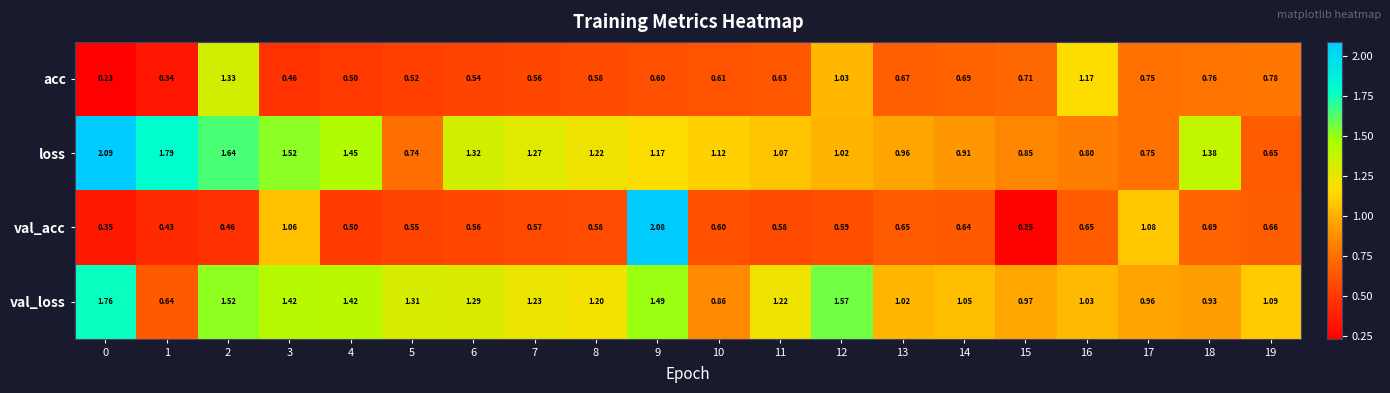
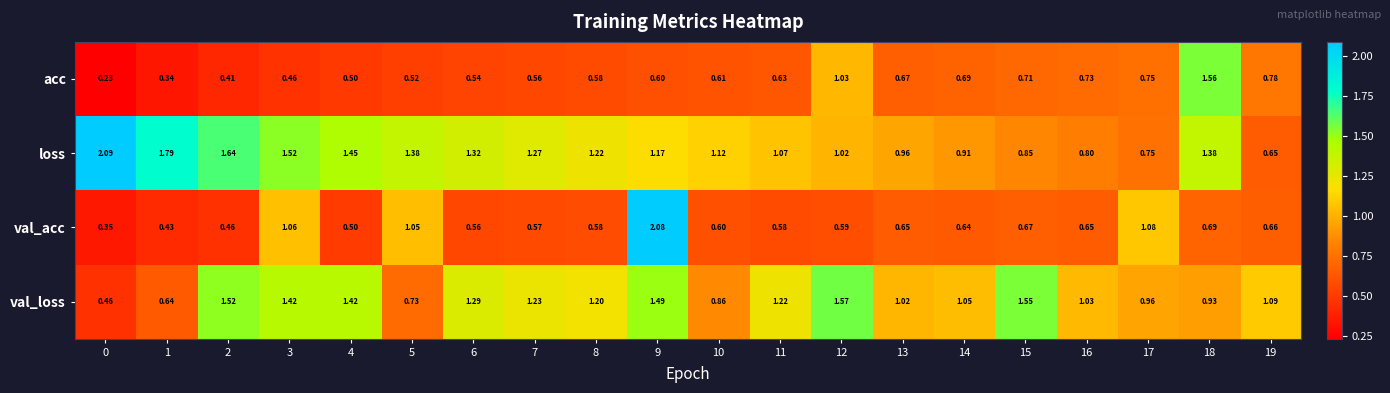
acc, 2: 1.33 -> 0.41
acc, 16: 1.17 -> 0.73
acc, 18: 0.76 -> 1.56
loss, 5: 0.74 -> 1.38
val_acc, 5: 0.55 -> 1.05
val_acc, 15: 0.25 -> 0.67
val_loss, 0: 1.76 -> 0.46
val_loss, 5: 1.31 -> 0.73
val_loss, 15: 0.97 -> 1.55
